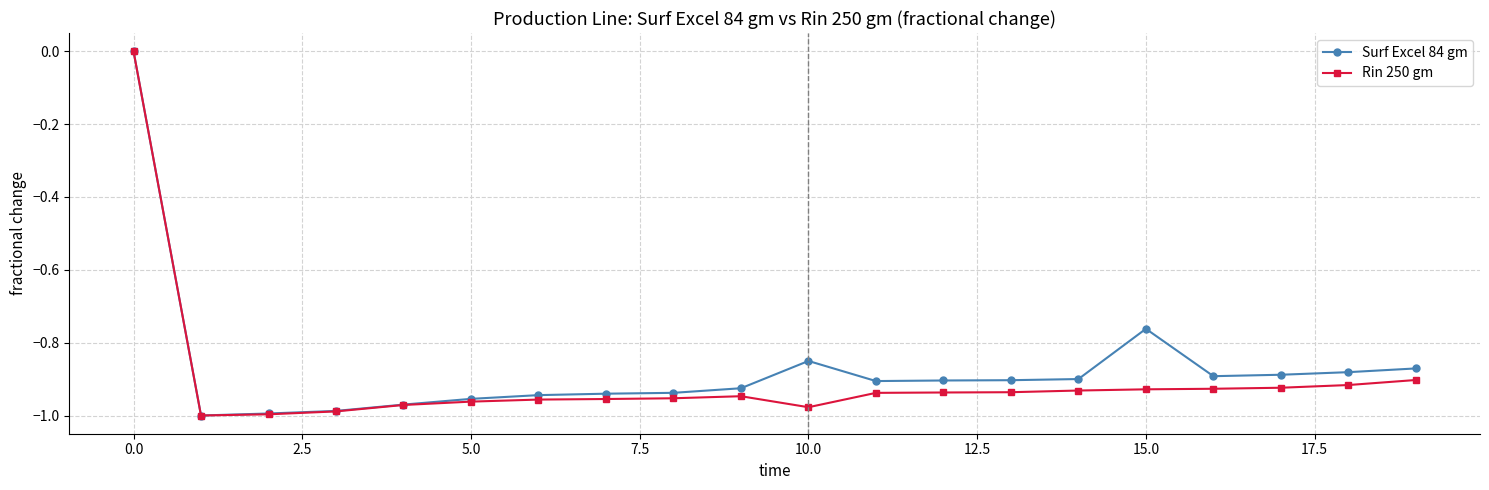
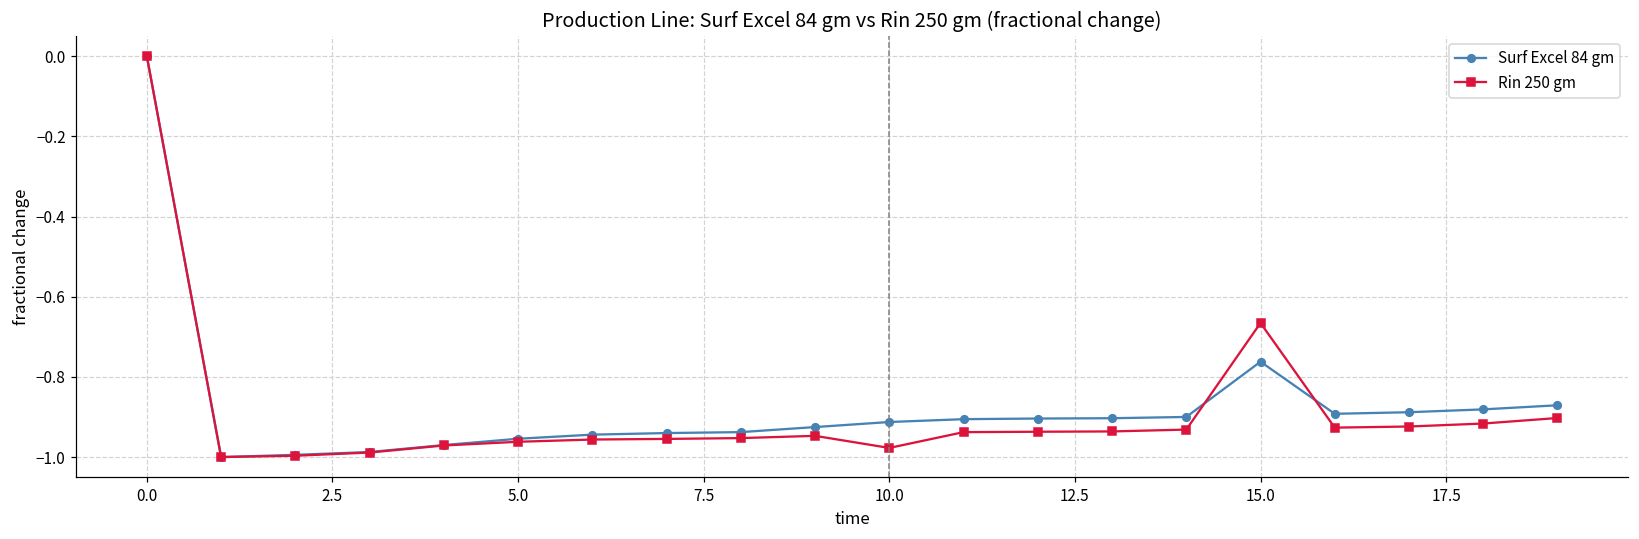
Surf Excel 84 gm, 10.0: -0.85 -> -0.91
Rin 250 gm, 15.0: -0.93 -> -0.67
